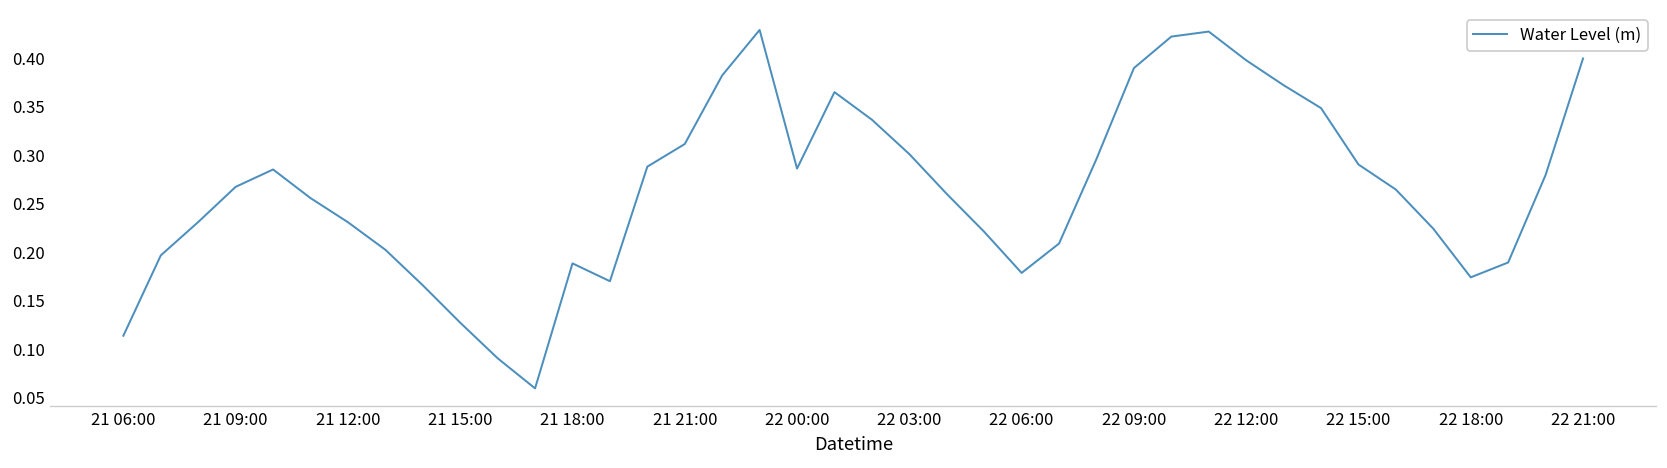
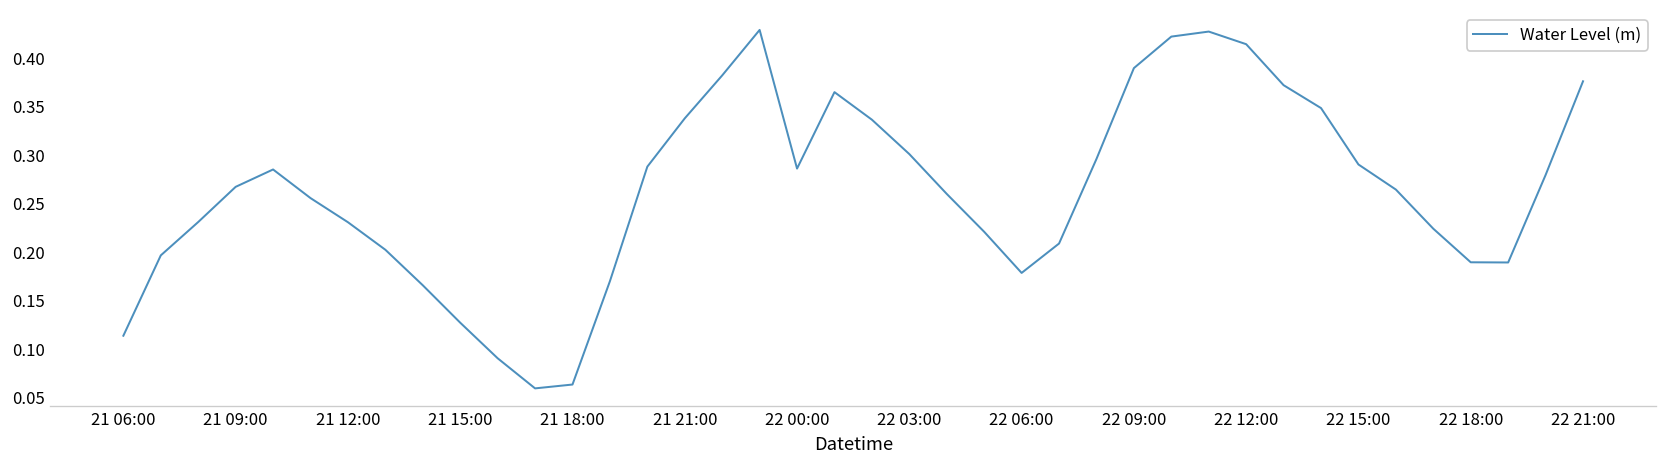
21 18:00: 0.19 -> 0.06
21 21:00: 0.31 -> 0.34
22 12:00: 0.40 -> 0.41
22 18:00: 0.17 -> 0.19
22 21:00: 0.40 -> 0.38
